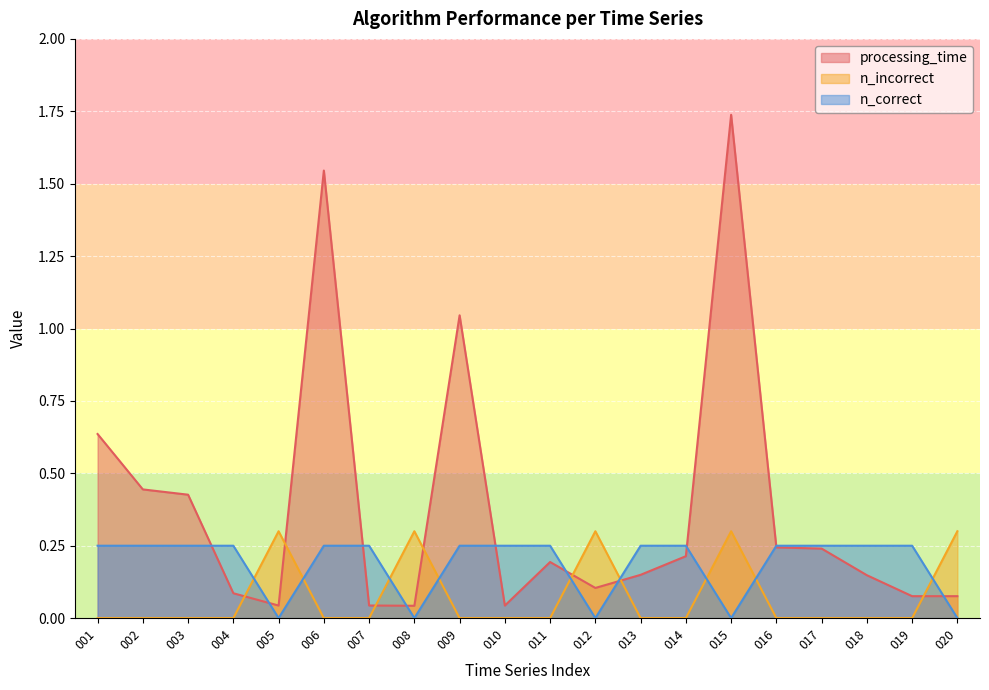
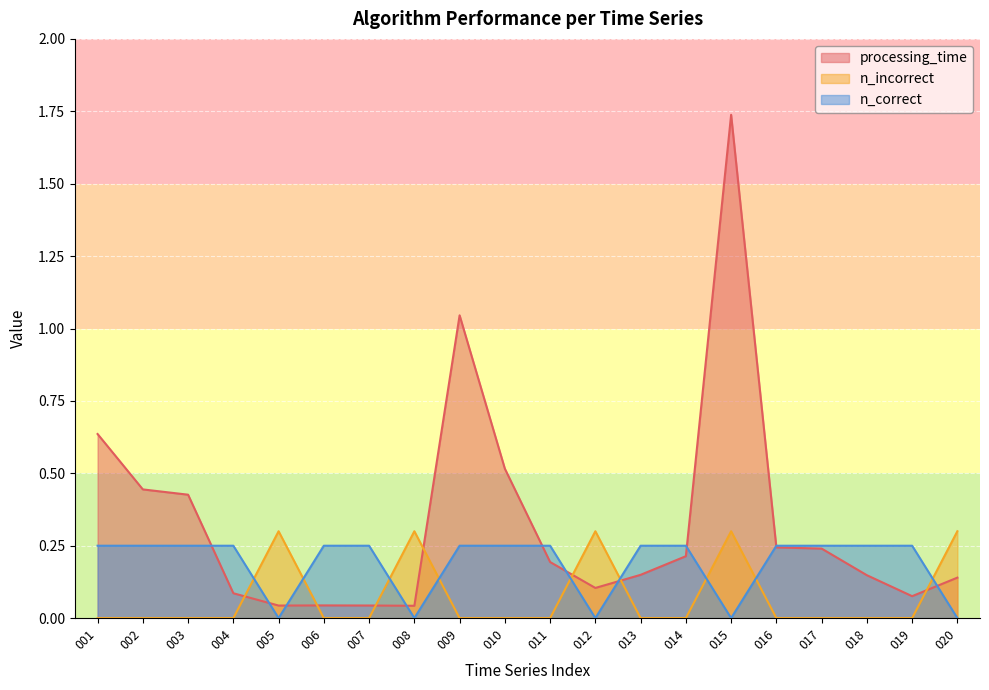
processing_time, 006: 1.55 -> 0.04
processing_time, 010: 0.04 -> 0.52
processing_time, 020: 0.08 -> 0.14
